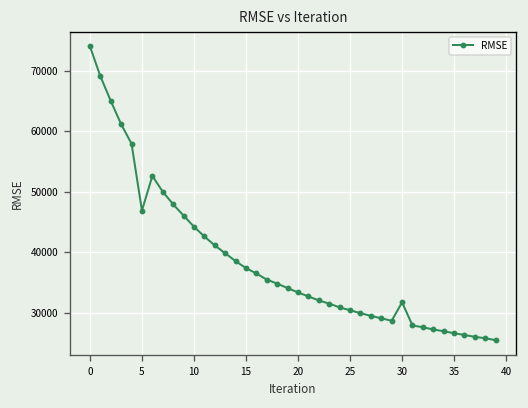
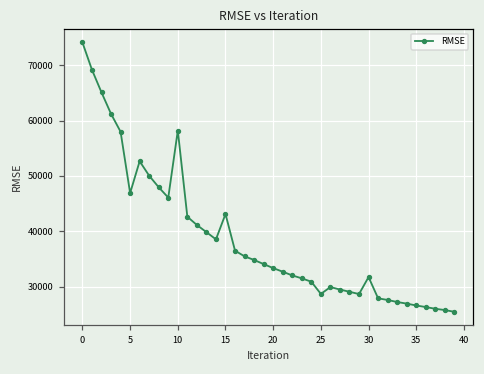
10: 44000 -> 58000
15: 37000 -> 43000
25: 30000 -> 29000
